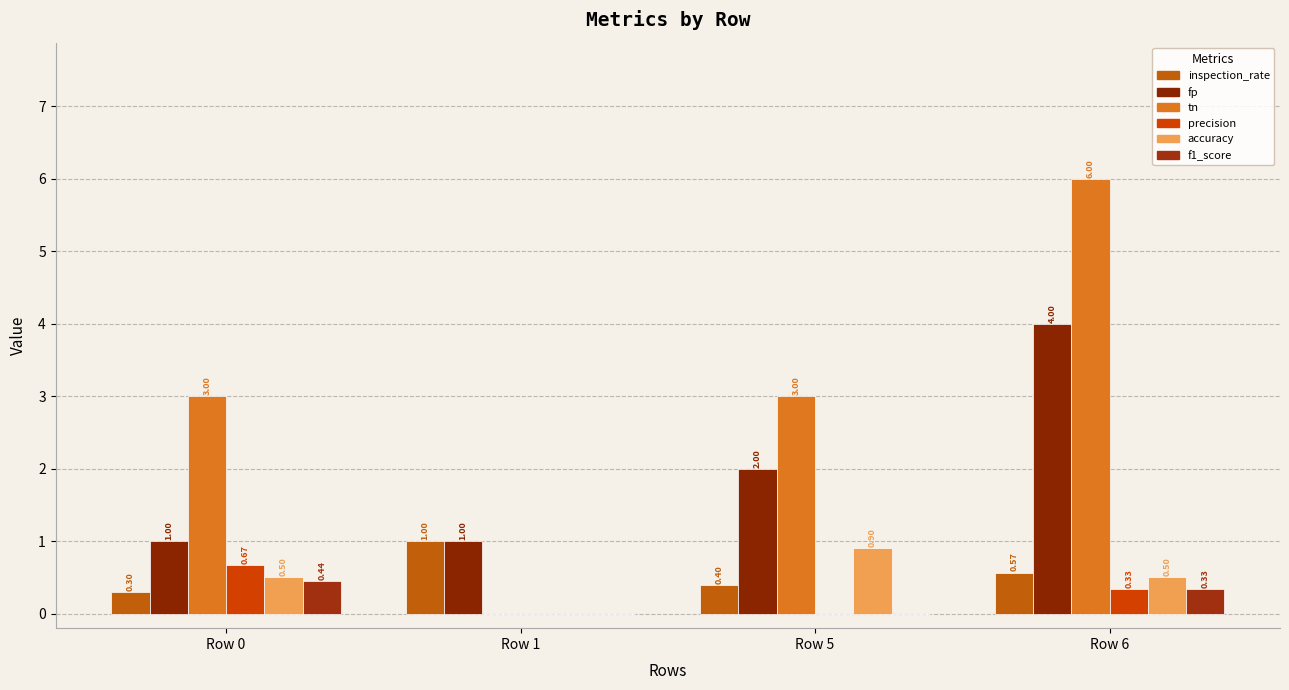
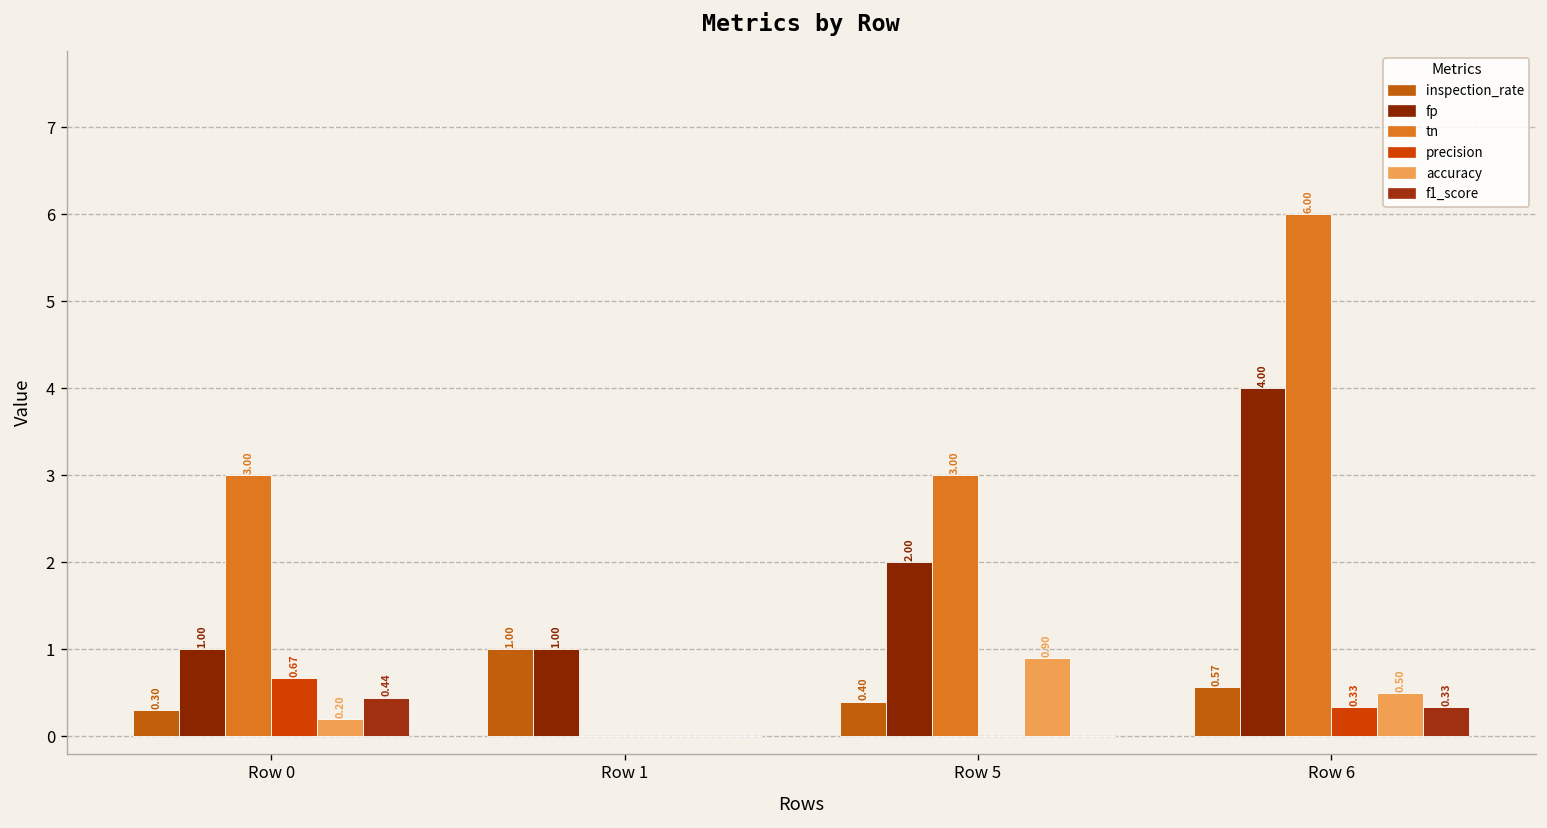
accuracy, Row 0: 0.50 -> 0.20
